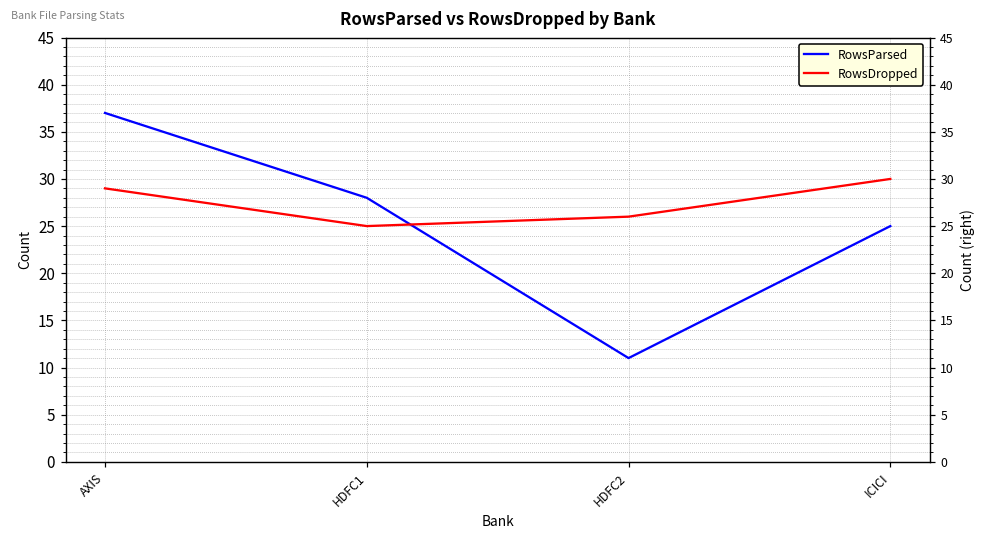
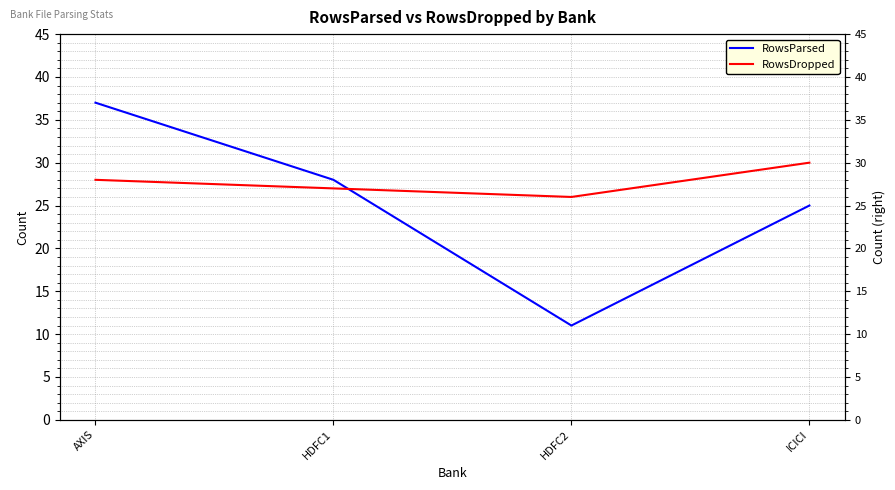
RowsDropped, AXIS: 29 -> 28
RowsDropped, HDFC1: 25 -> 27
